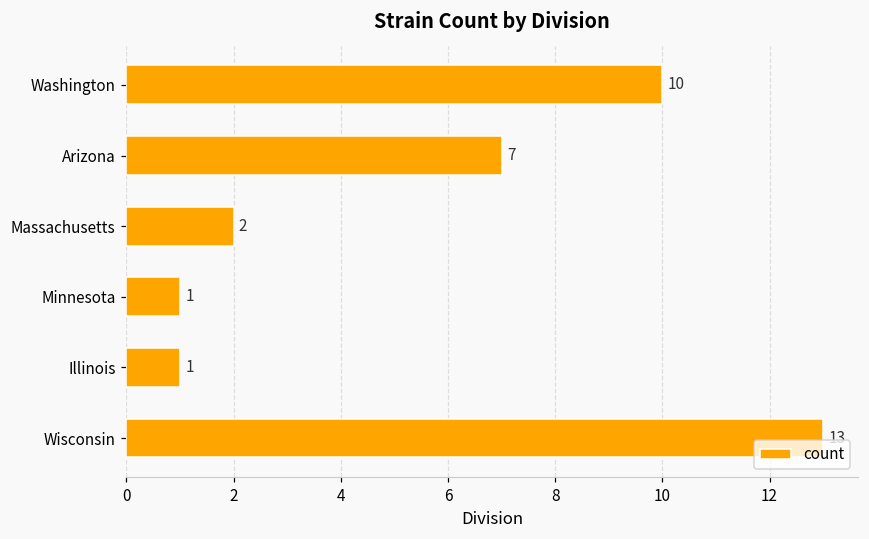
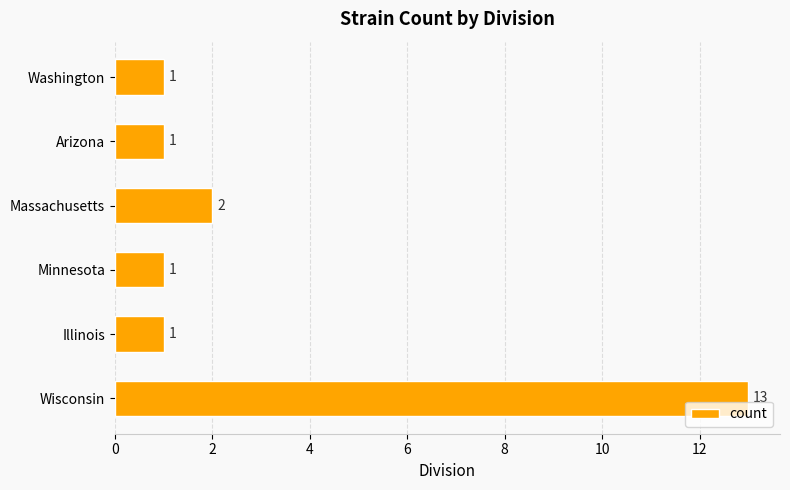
Washington: 10 -> 1
Arizona: 7 -> 1
